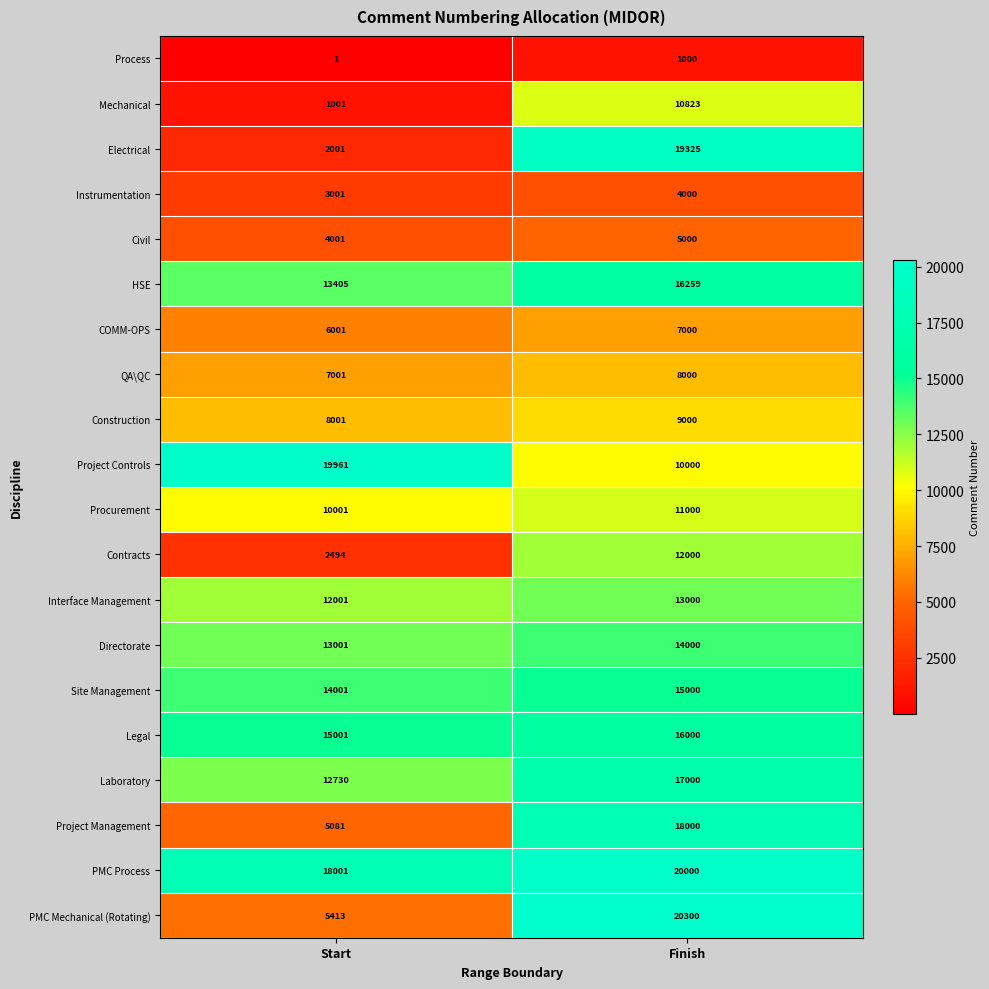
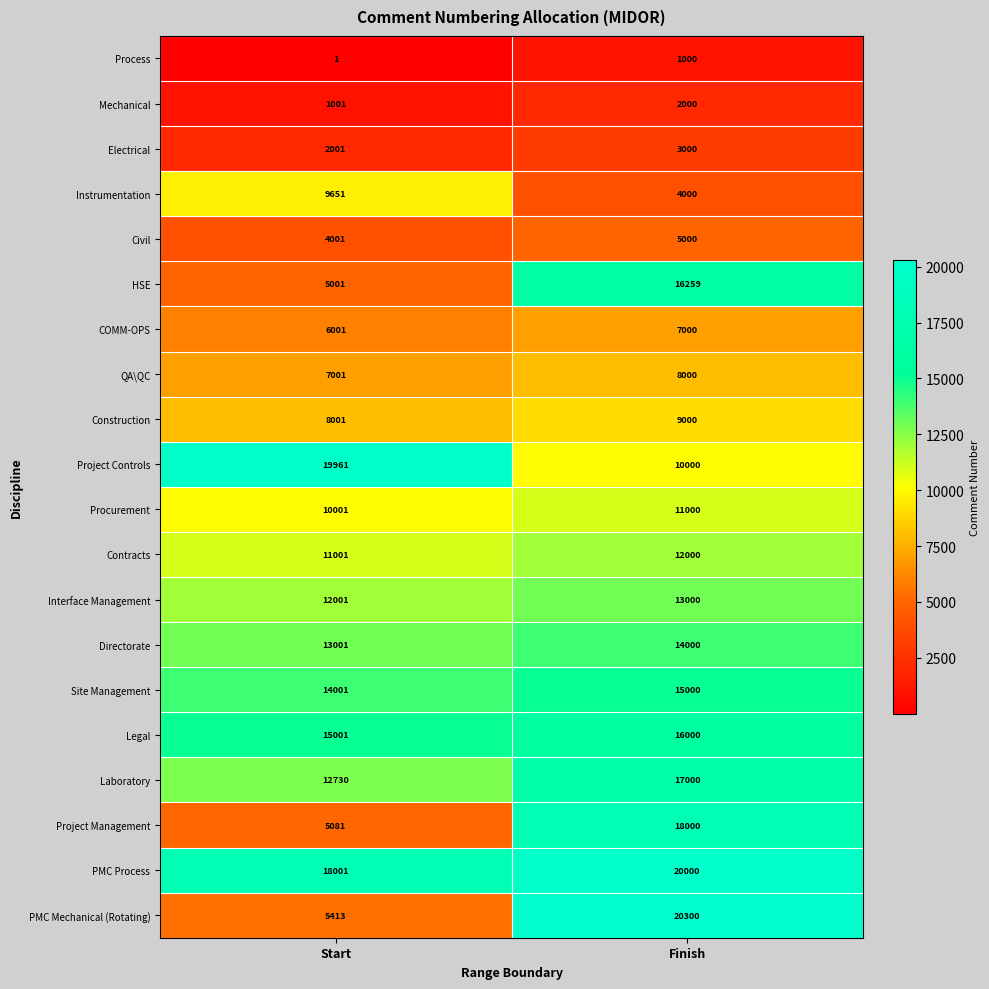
Mechanical, Finish: 10823 -> 2000
Electrical, Finish: 19325 -> 3000
Instrumentation, Start: 3001 -> 9651
HSE, Start: 13405 -> 5001
Contracts, Start: 2494 -> 11001
